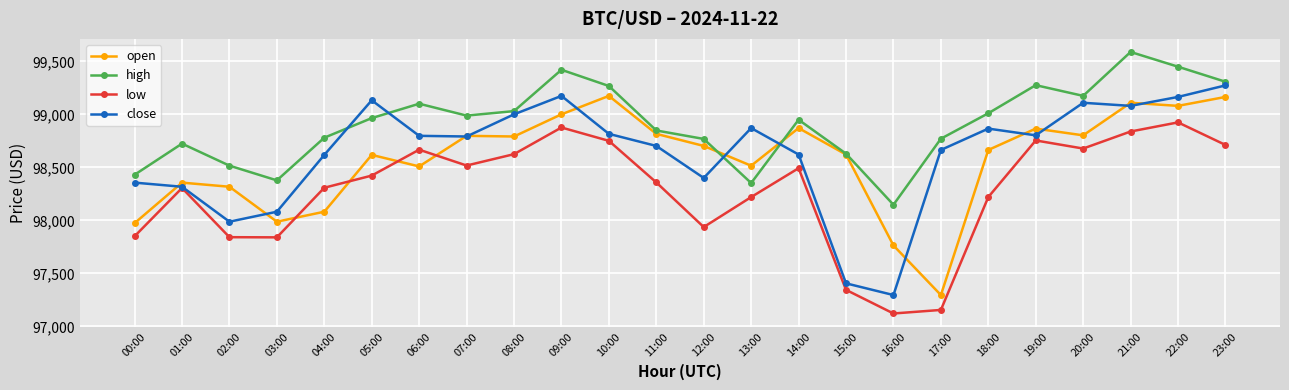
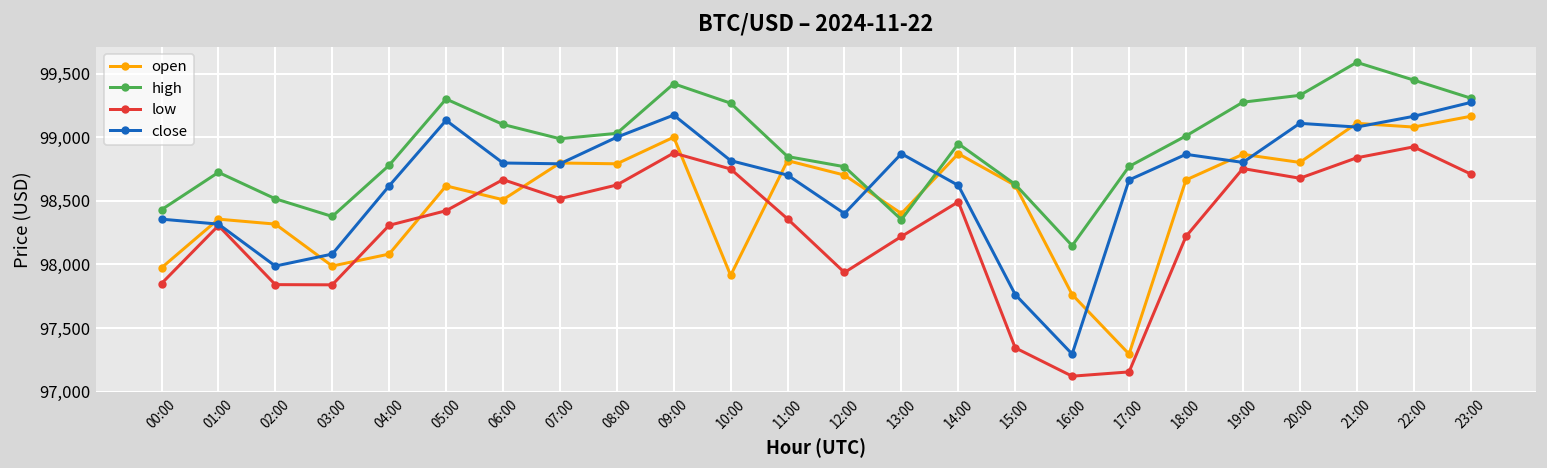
high, 05:00: 98,960 -> 99,300
open, 10:00: 99,170 -> 97,910
open, 13:00: 98,520 -> 98,400
close, 15:00: 97,410 -> 97,760
high, 20:00: 99,170 -> 99,330
